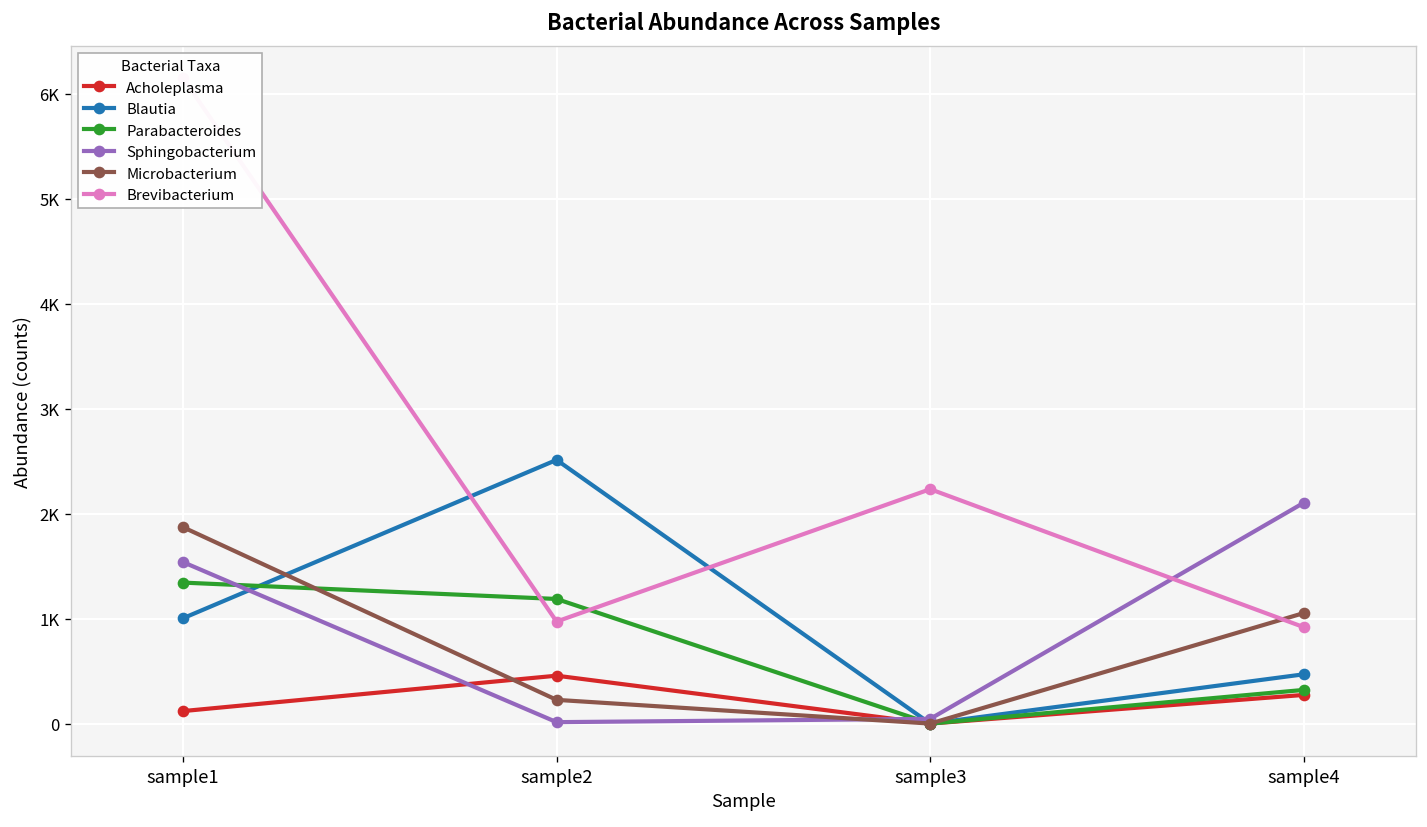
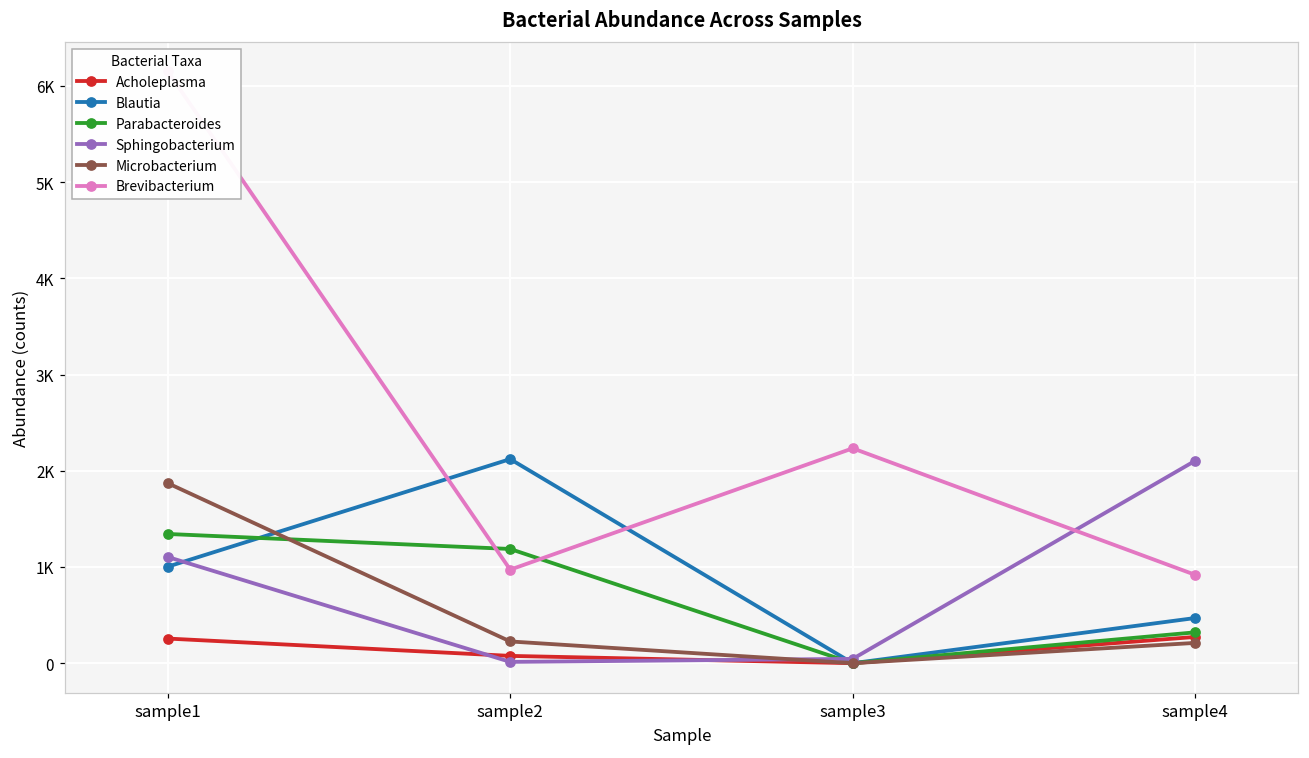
Acholeplasma, sample1: 100 -> 300
Sphingobacterium, sample1: 1500 -> 1100
Acholeplasma, sample2: 500 -> 100
Blautia, sample2: 2500 -> 2100
Microbacterium, sample4: 1100 -> 200
